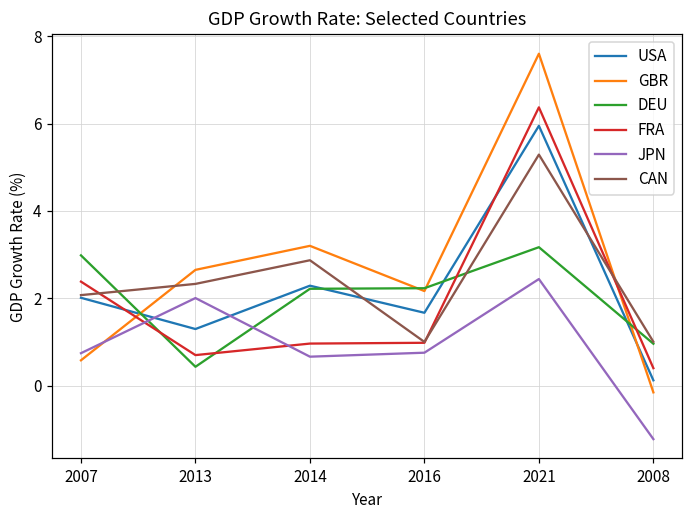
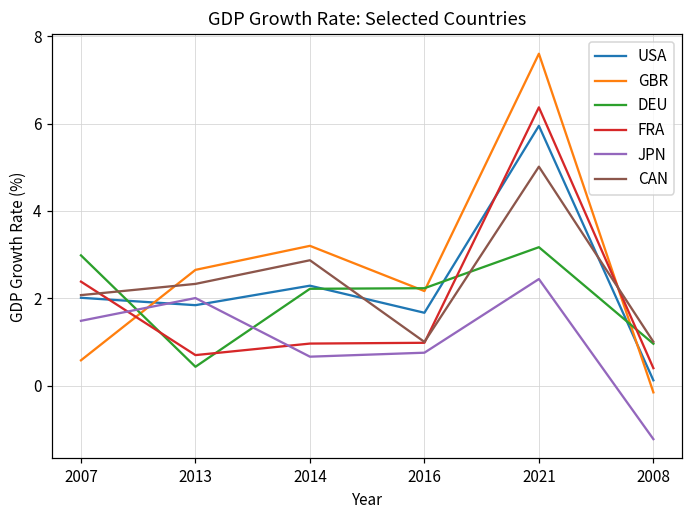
JPN, 2007: 0.7 -> 1.5
USA, 2013: 1.3 -> 1.8
CAN, 2021: 5.3 -> 5.0
